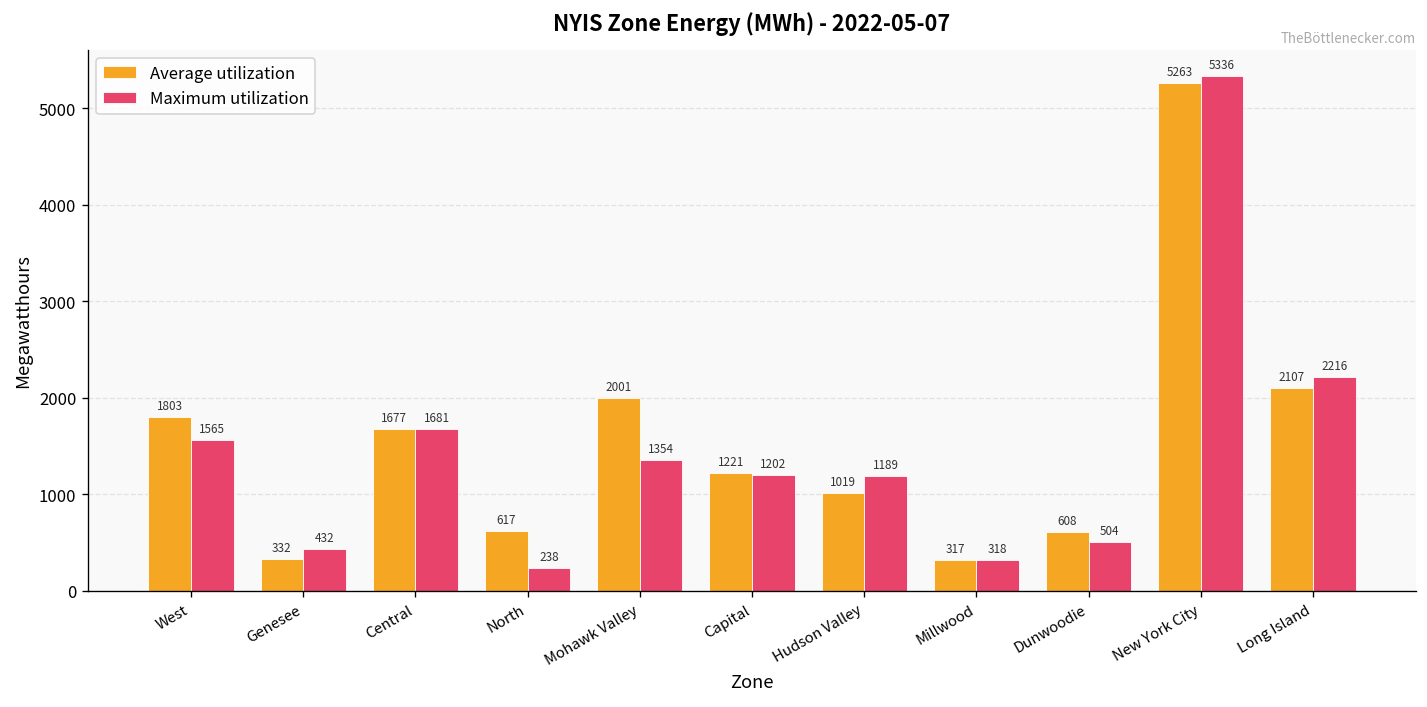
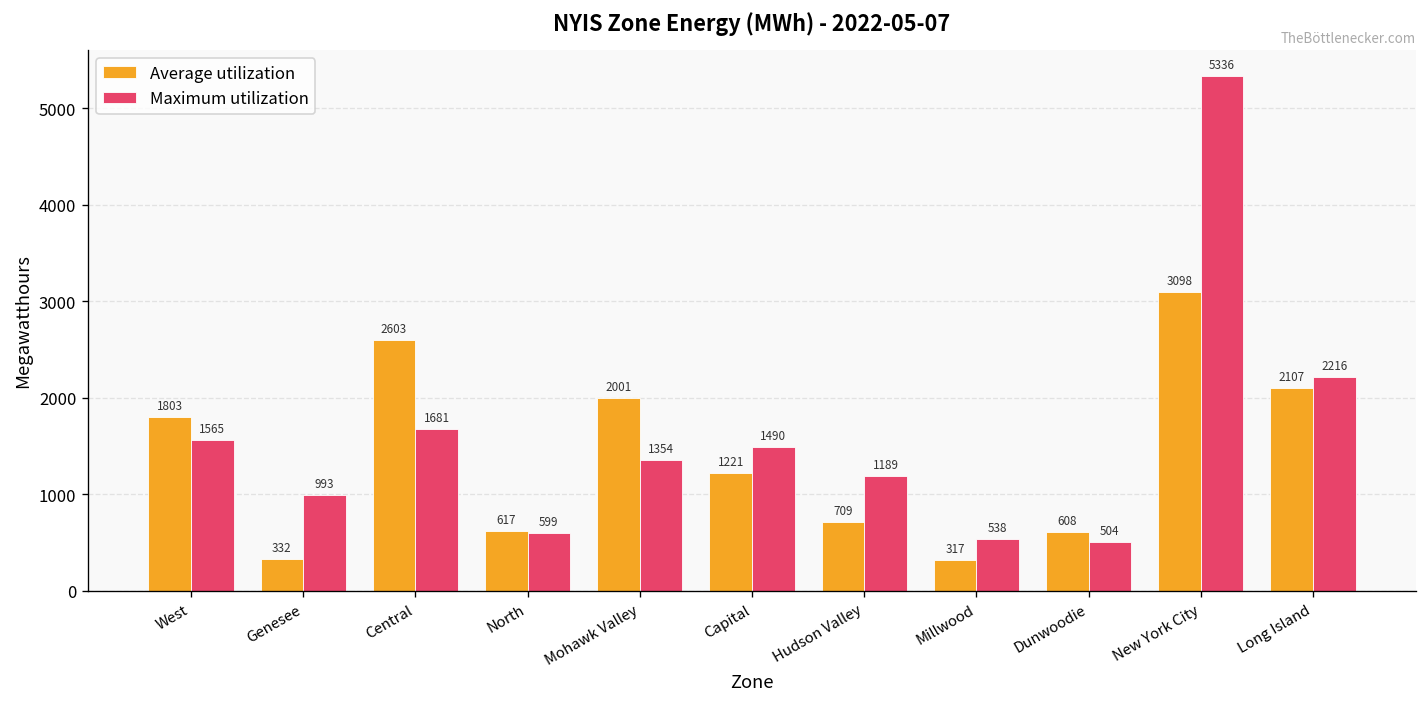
Maximum utilization, Genesee: 432 -> 993
Average utilization, Central: 1677 -> 2603
Maximum utilization, North: 238 -> 599
Maximum utilization, Capital: 1202 -> 1490
Average utilization, Hudson Valley: 1019 -> 709
Maximum utilization, Millwood: 318 -> 538
Average utilization, New York City: 5263 -> 3098
